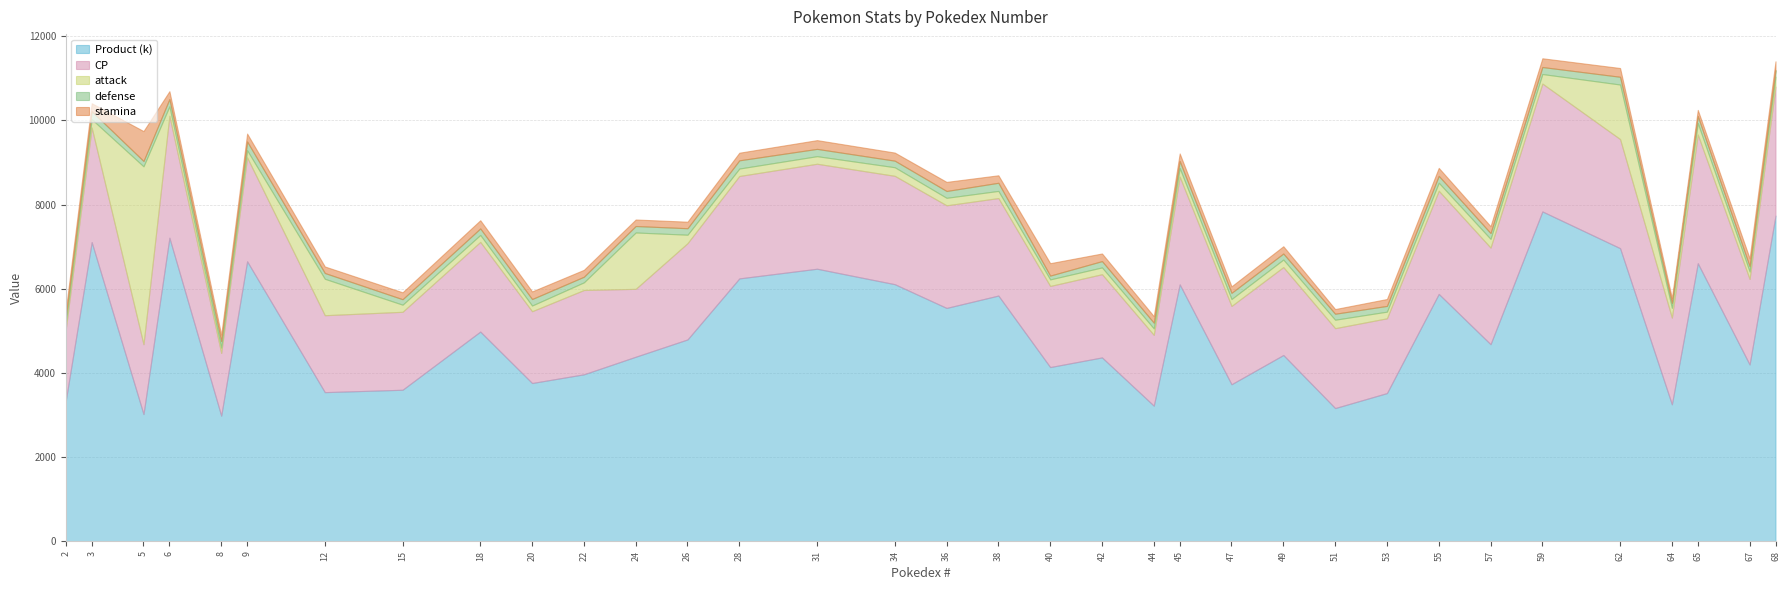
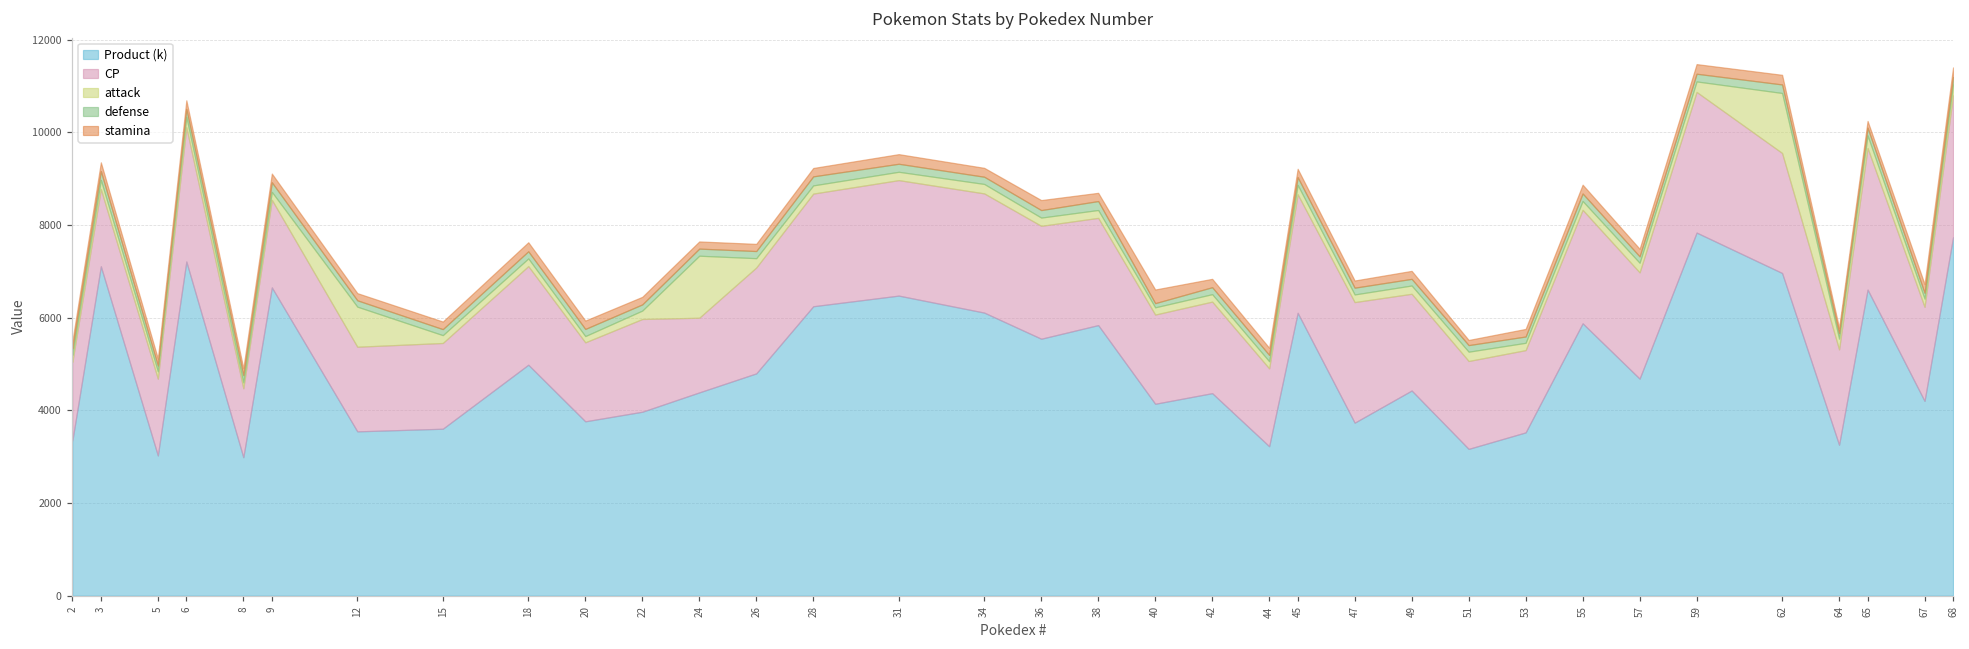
CP, 3: 2700 -> 1700
attack, 5: 4200 -> 200
stamina, 5: 700 -> 200
CP, 9: 2500 -> 1900
CP, 47: 1900 -> 2600
